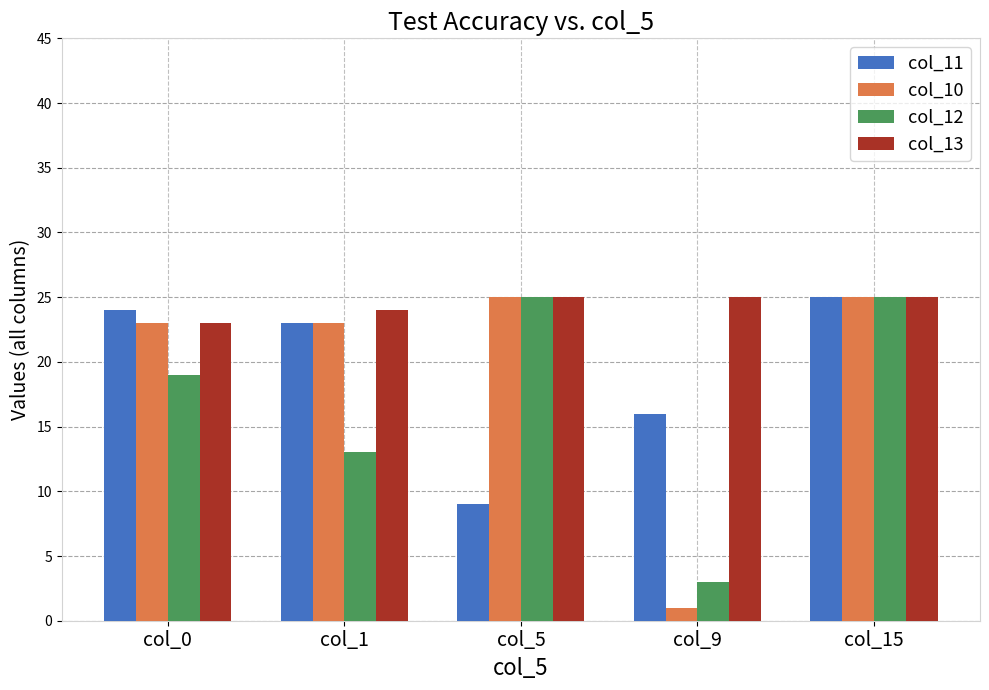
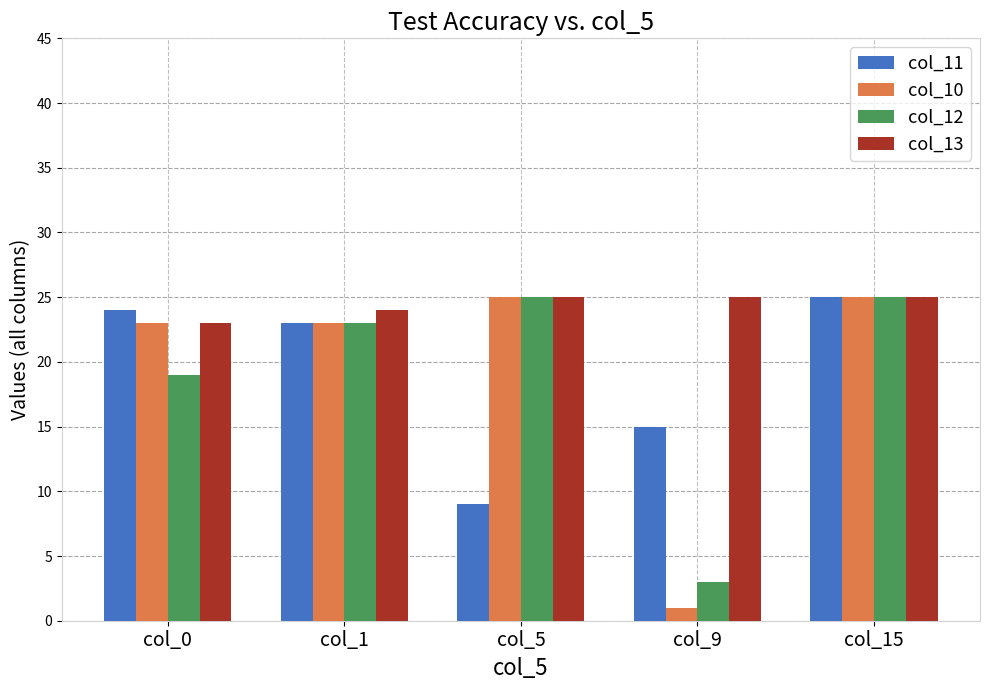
col_12, col_1: 13 -> 23
col_11, col_9: 16 -> 15
